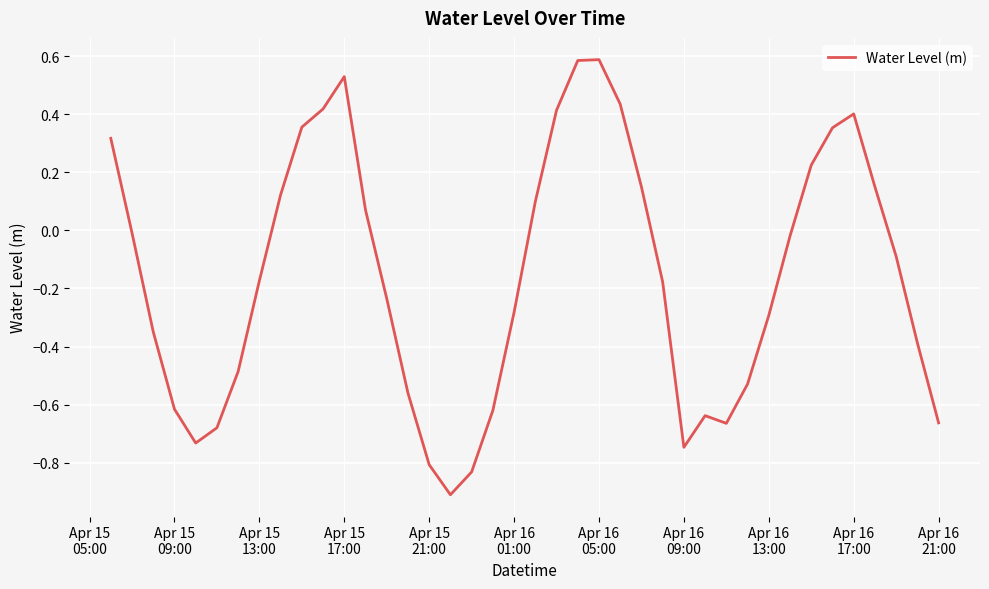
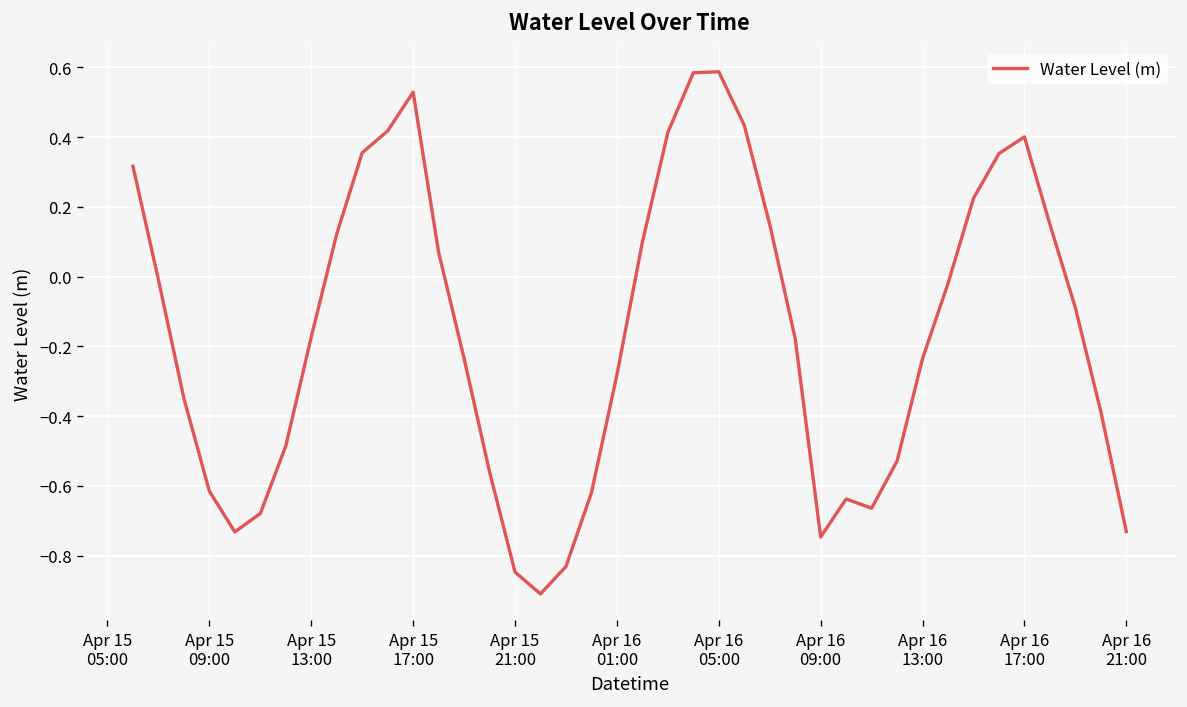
Apr 15 21:00: -0.81 -> -0.85
Apr 16 13:00: -0.29 -> -0.23
Apr 16 21:00: -0.66 -> -0.73
